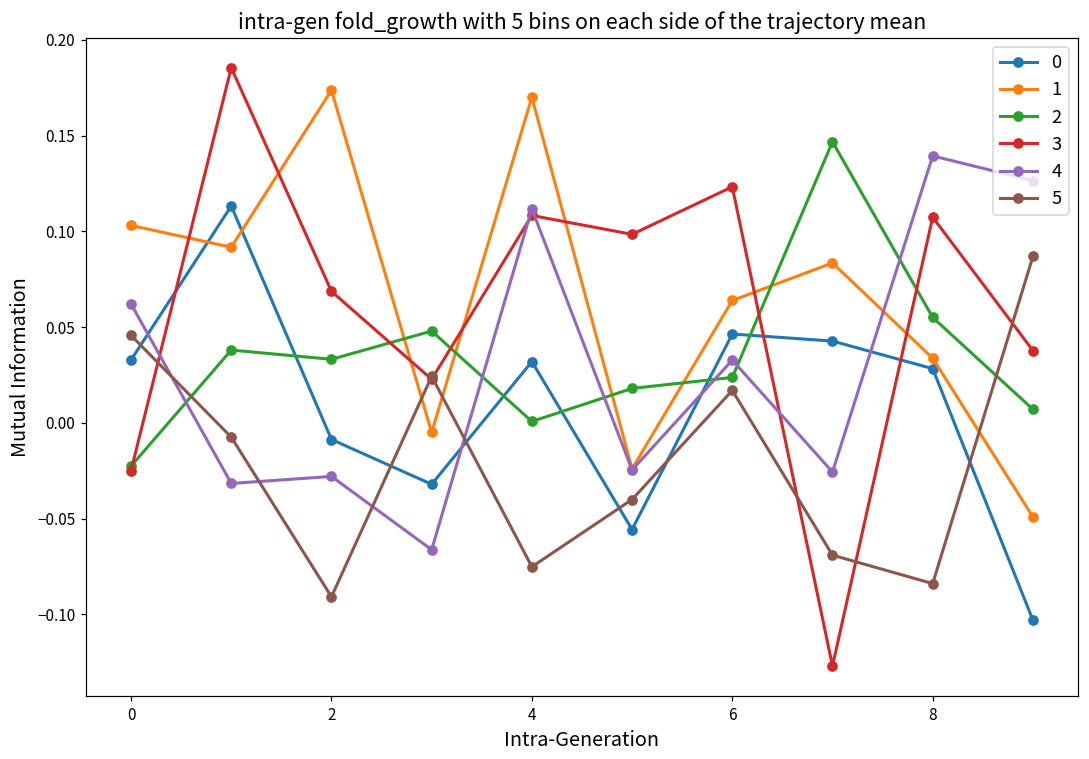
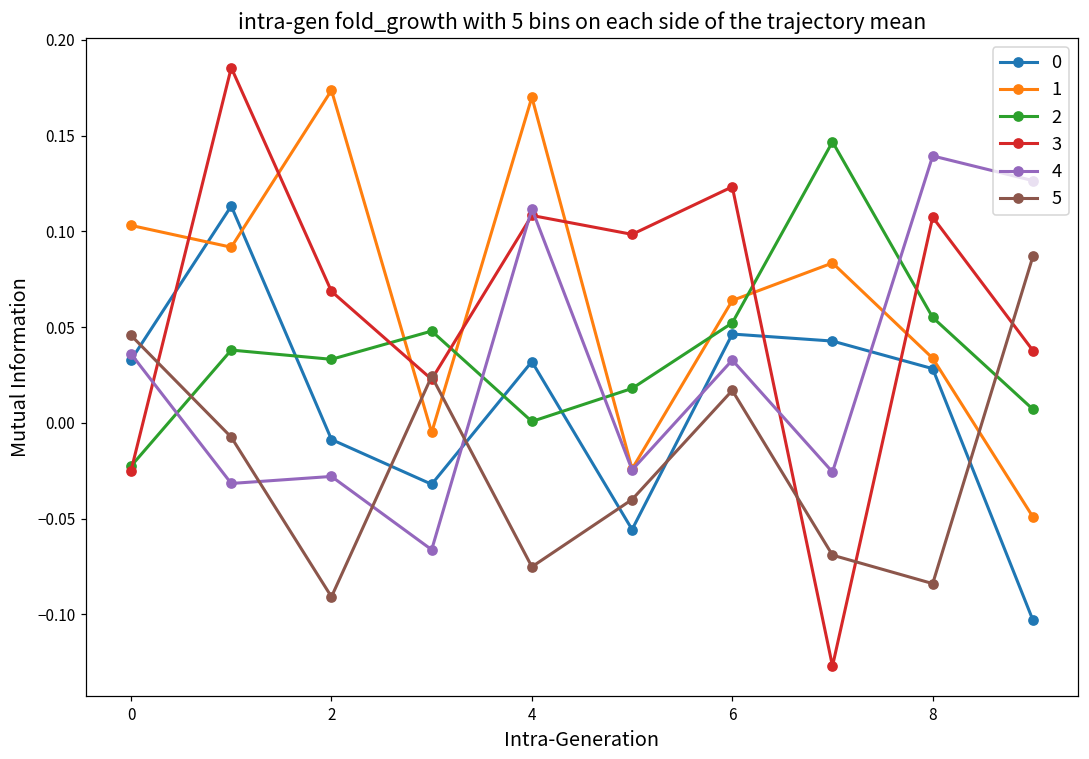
4, 0: 0.062 -> 0.036
2, 6: 0.024 -> 0.052
